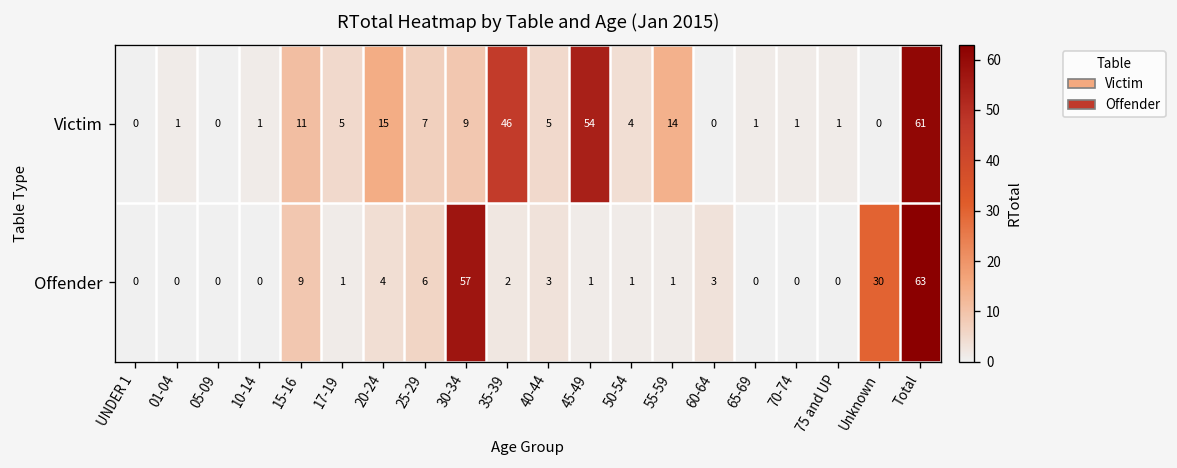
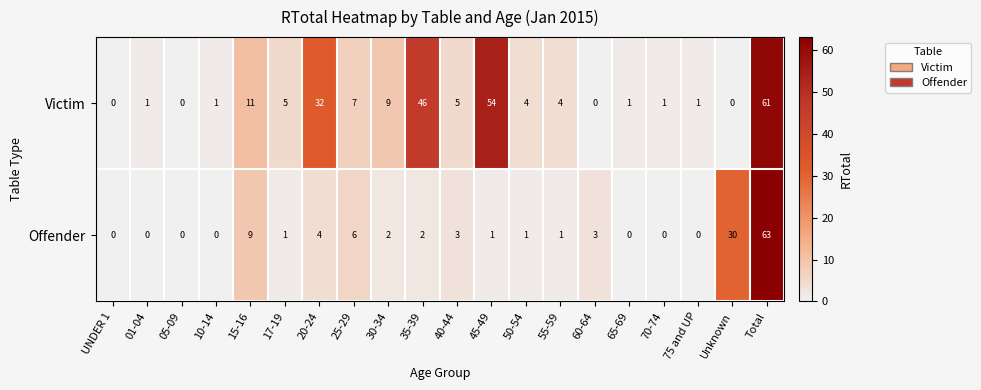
Victim, 20-24: 15 -> 32
Victim, 55-59: 14 -> 4
Offender, 30-34: 57 -> 2
